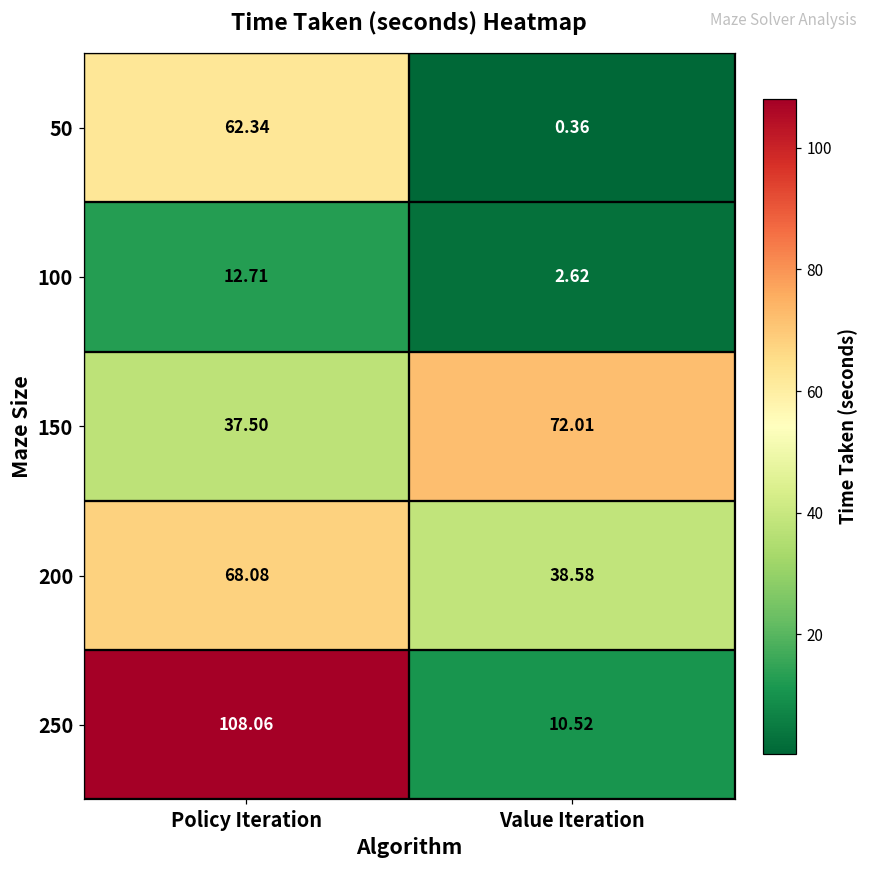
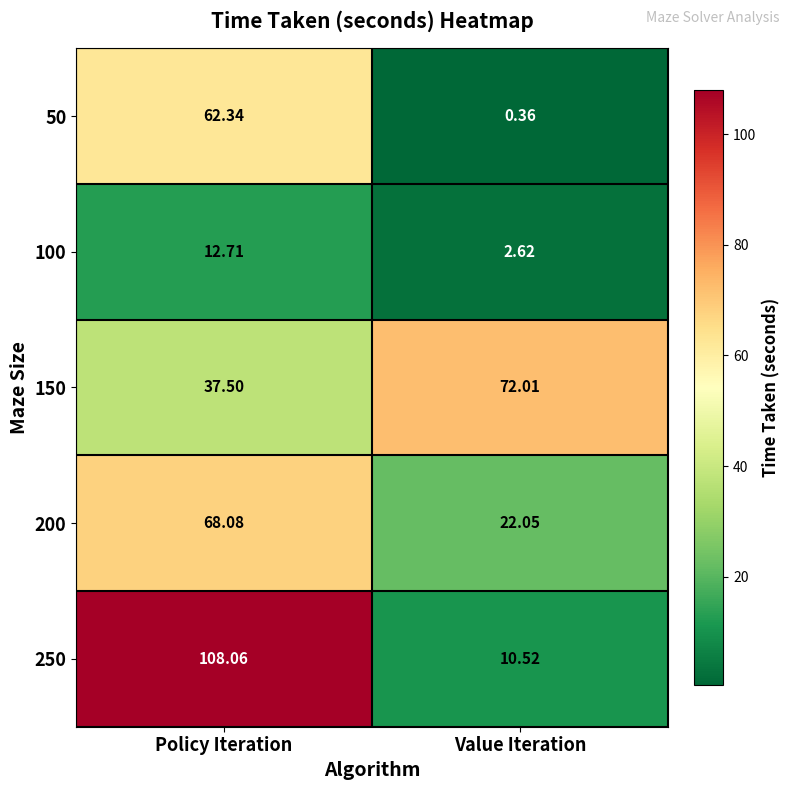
200, Value Iteration: 38.58 -> 22.05
